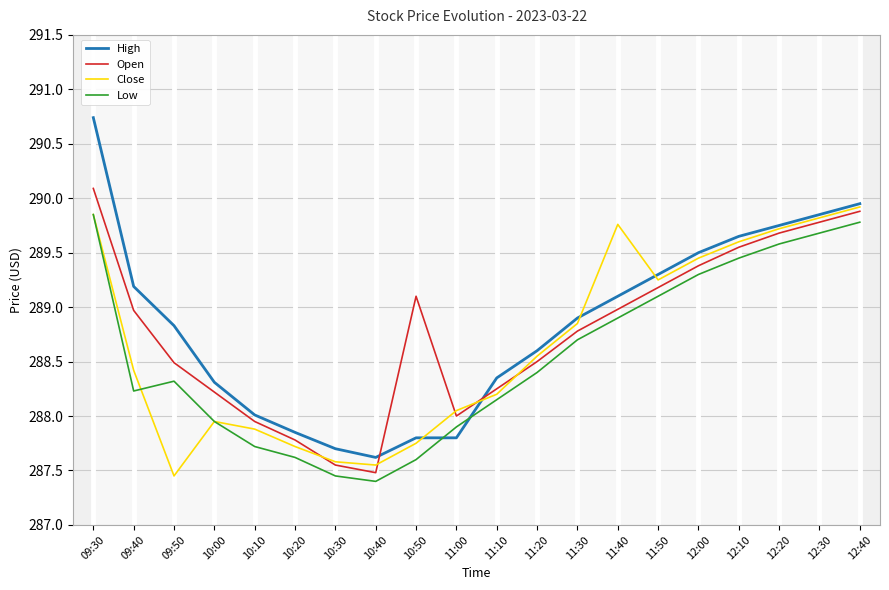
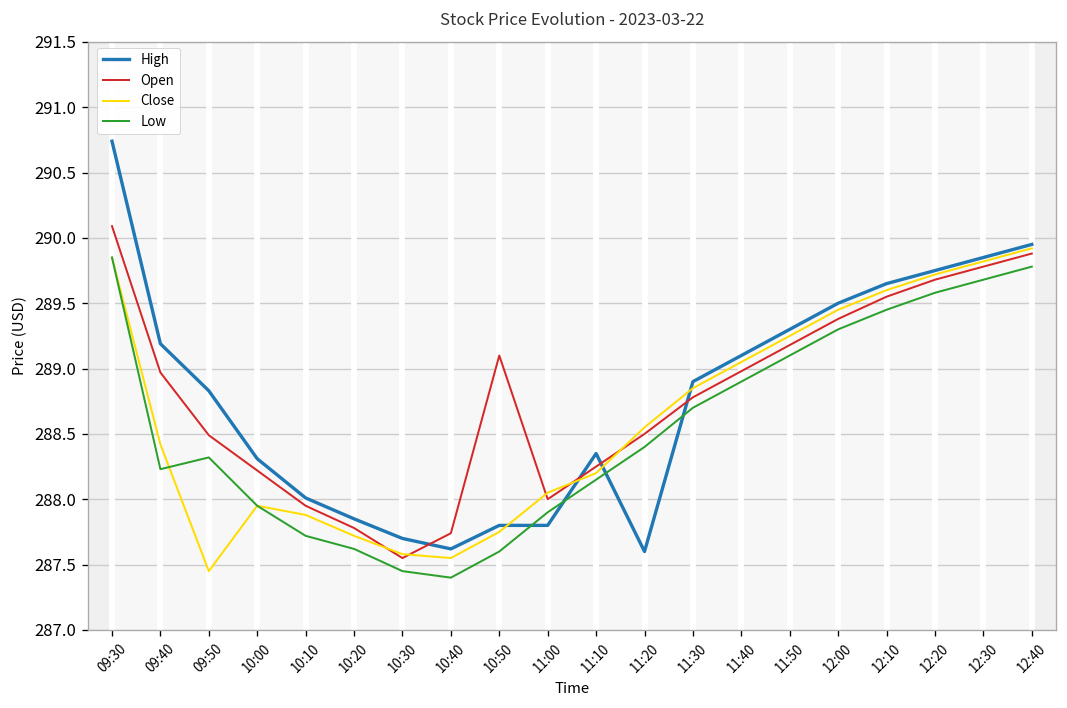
Open, 10:40: 287.48 -> 287.74
High, 11:20: 288.6 -> 287.6
Close, 11:40: 289.76 -> 289.05
